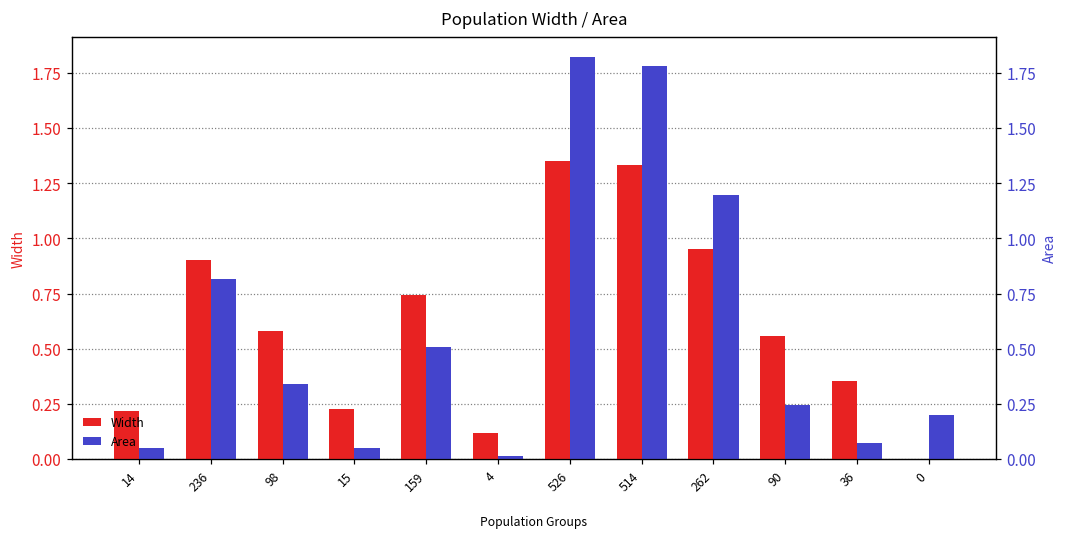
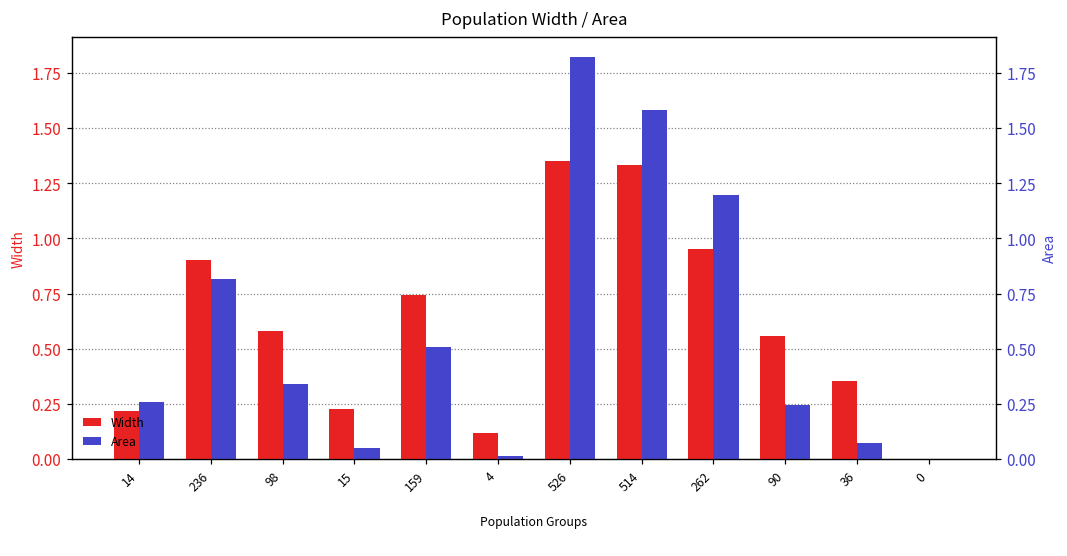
Area, 14: 0.05 -> 0.26
Area, 514: 1.78 -> 1.58
Area, 0: 0.2 -> 0.0
